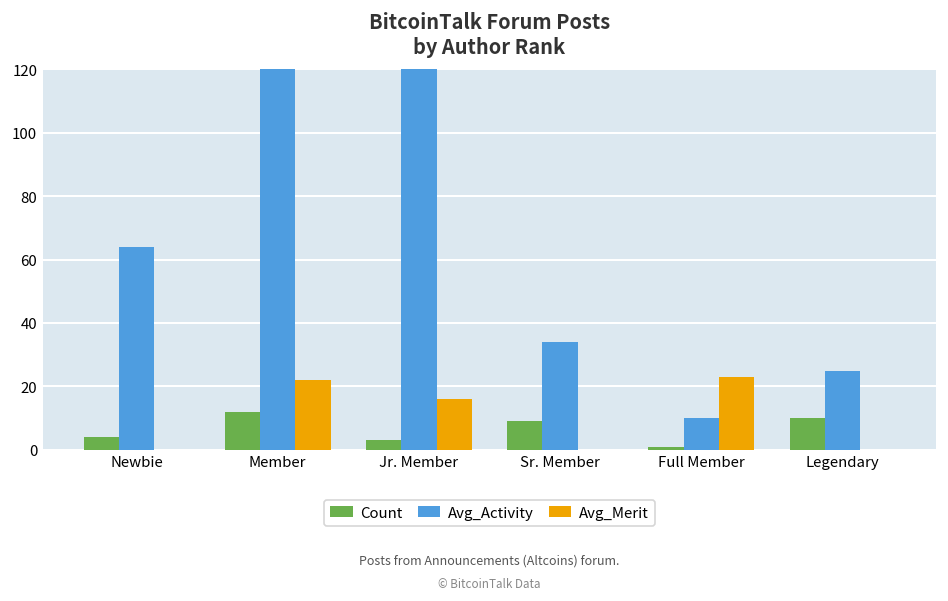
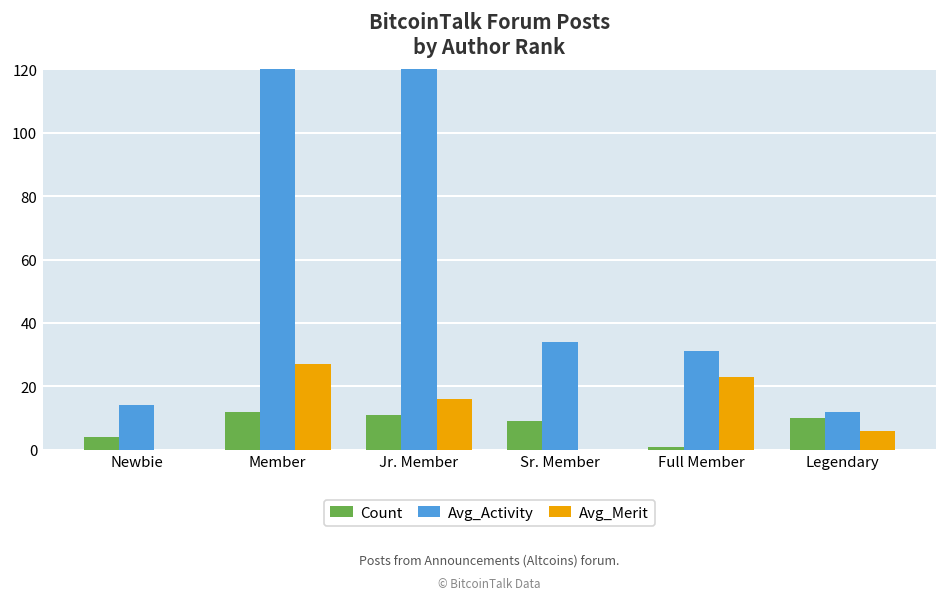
Avg_Activity, Newbie: 64 -> 14
Avg_Merit, Member: 22 -> 27
Count, Jr. Member: 3 -> 11
Avg_Activity, Full Member: 10 -> 31
Avg_Activity, Legendary: 25 -> 12
Avg_Merit, Legendary: 0 -> 6
